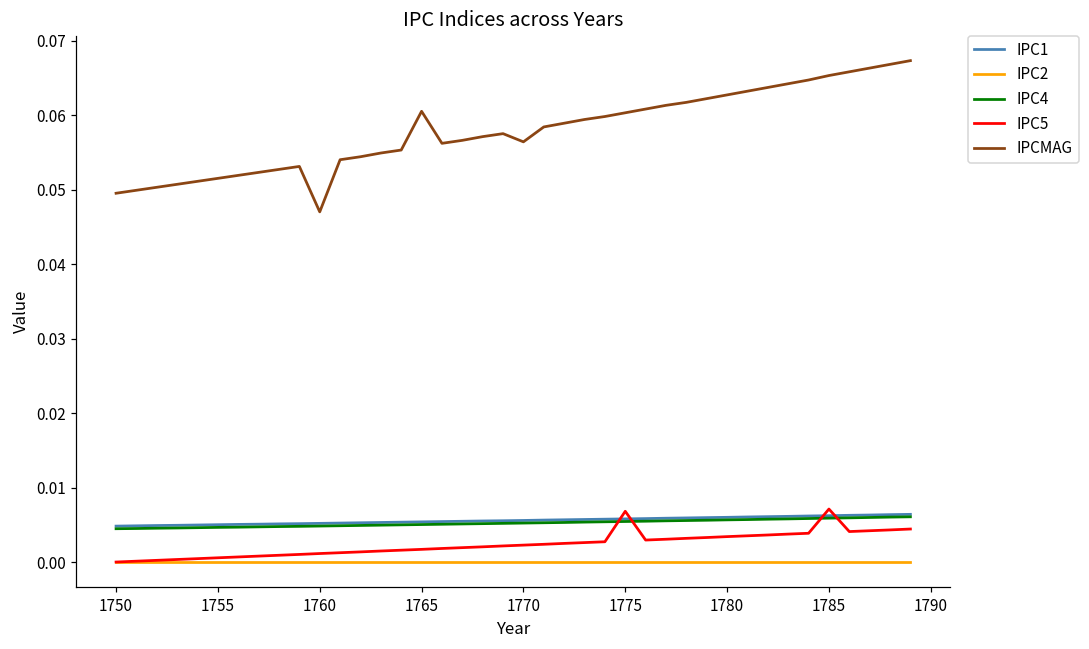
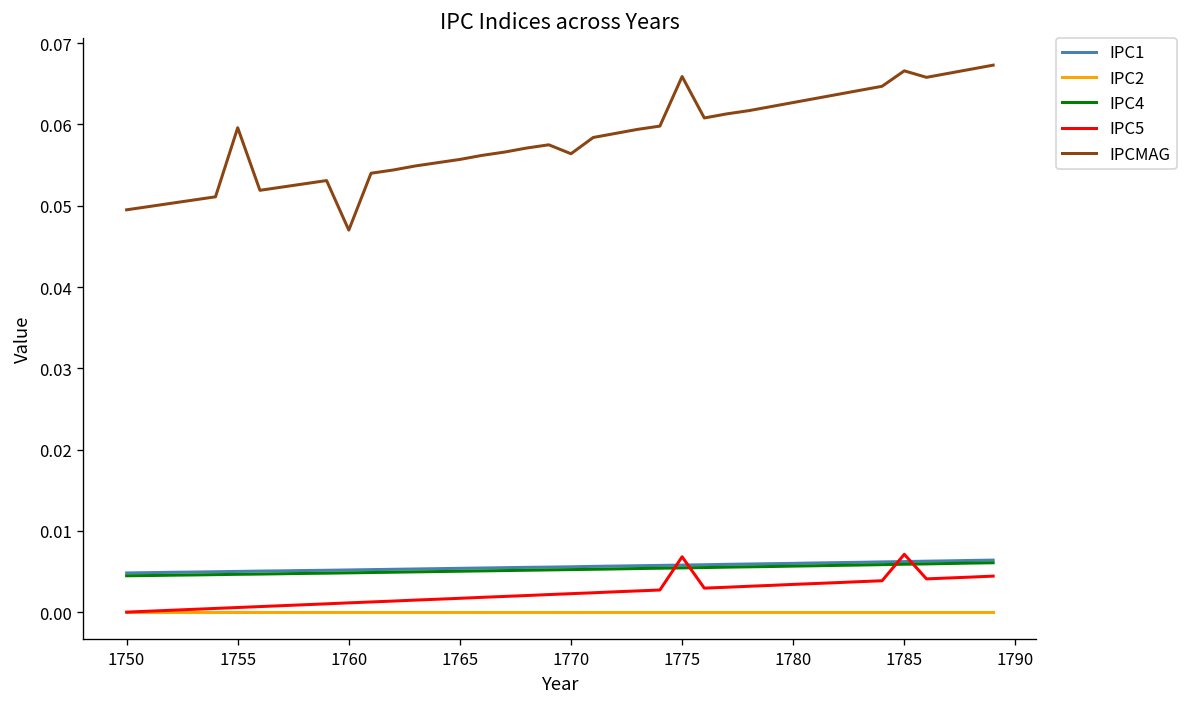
IPCMAG, 1755: 0.052 -> 0.060
IPCMAG, 1765: 0.061 -> 0.056
IPCMAG, 1775: 0.060 -> 0.066
IPCMAG, 1785: 0.065 -> 0.067
